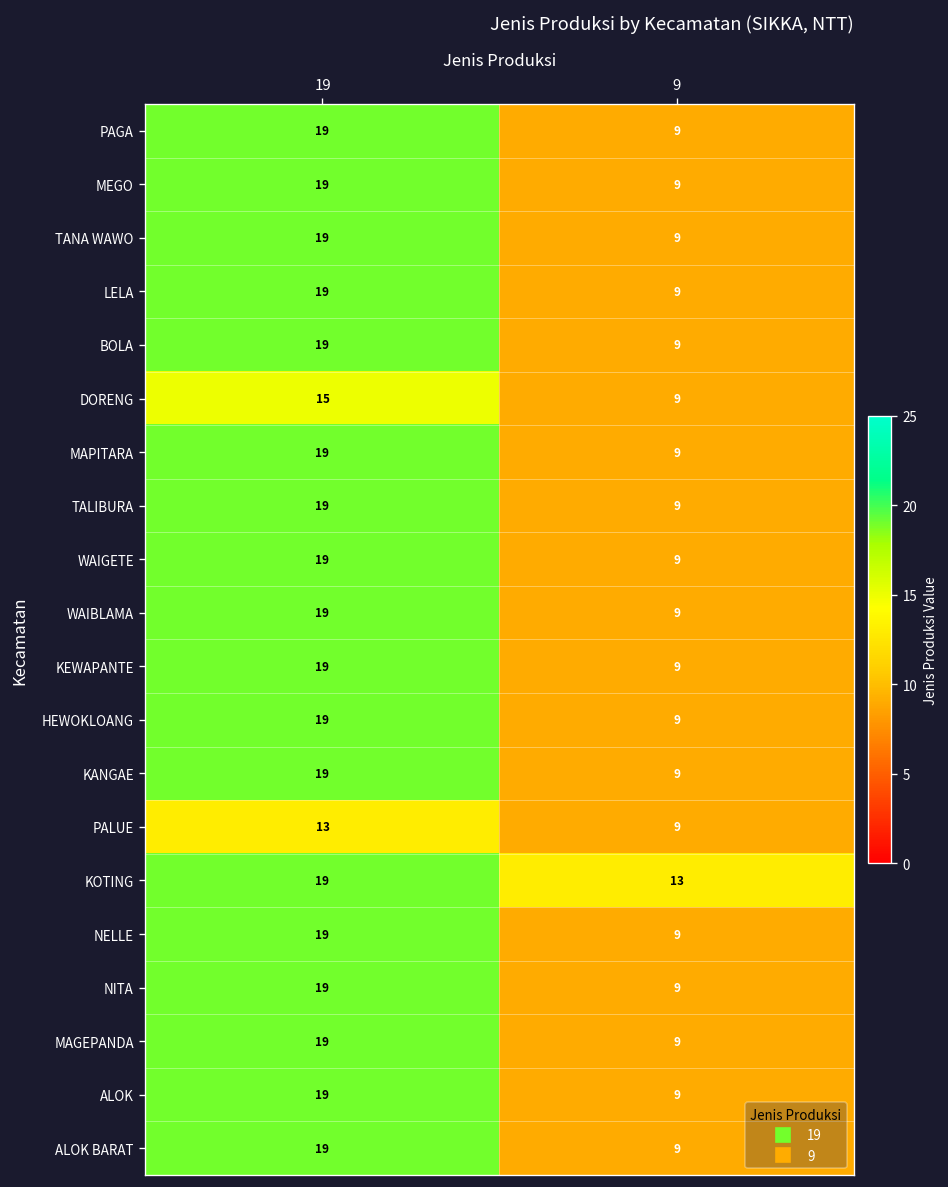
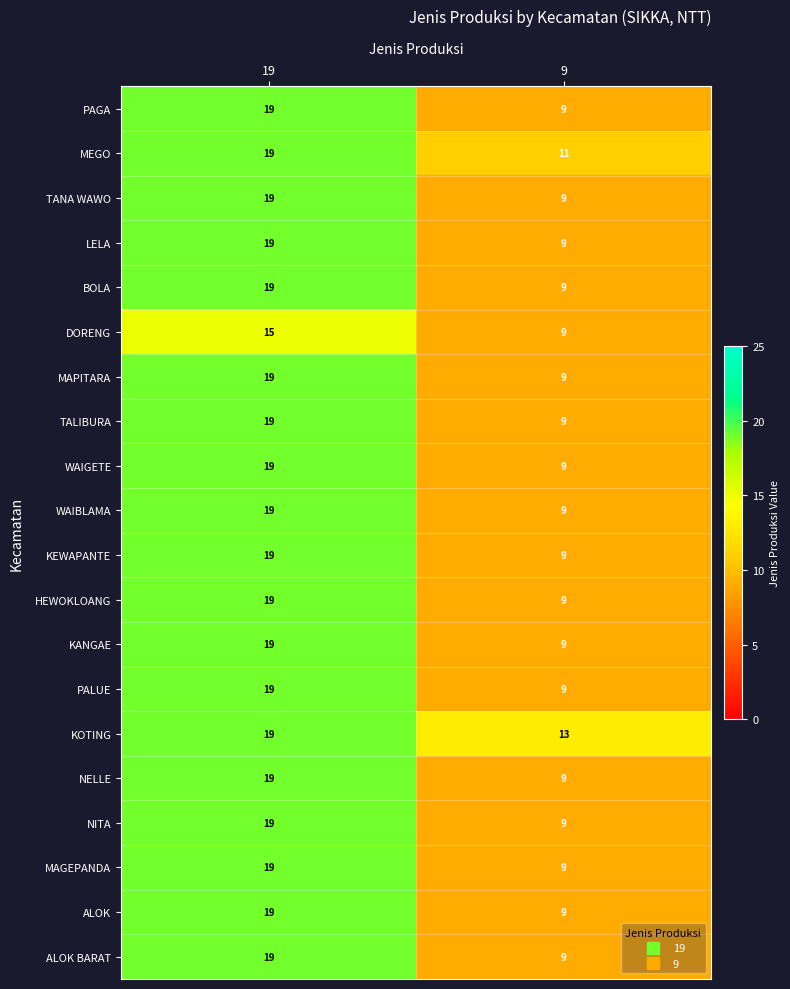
MEGO, 9: 9 -> 11
PALUE, 19: 13 -> 19
